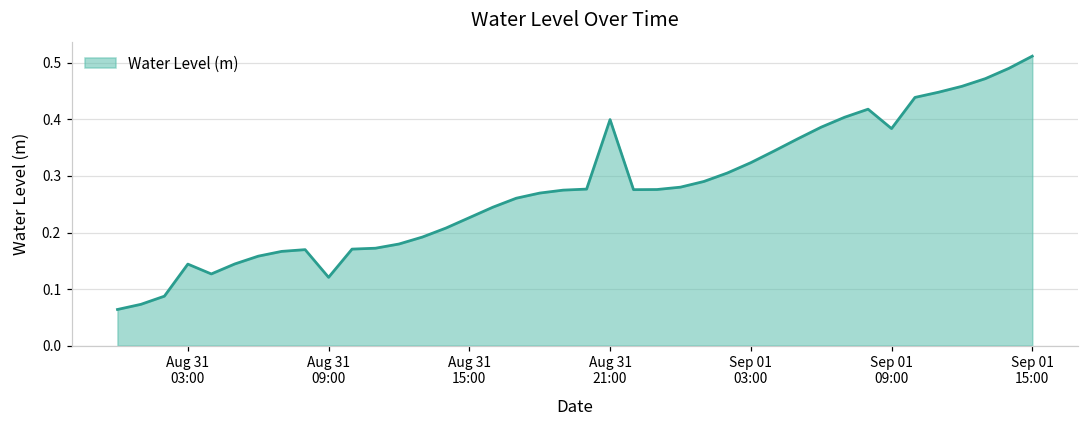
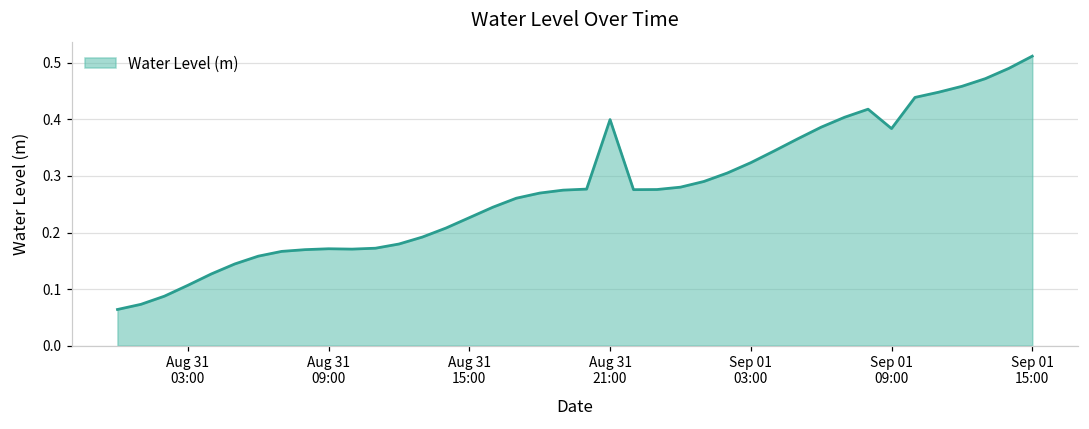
Aug 31 03:00: 0.14 -> 0.11
Aug 31 09:00: 0.12 -> 0.17
